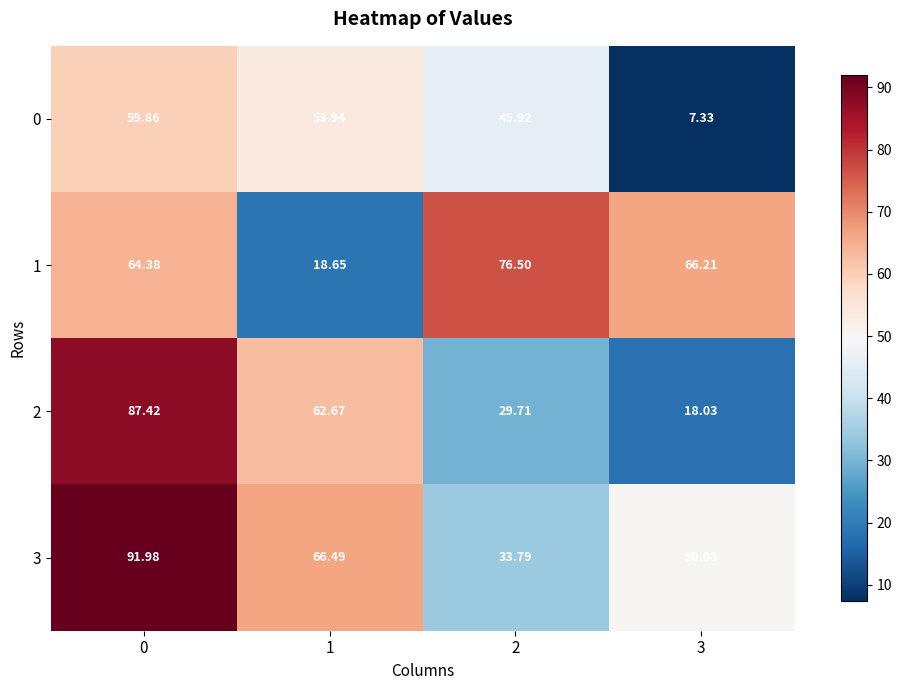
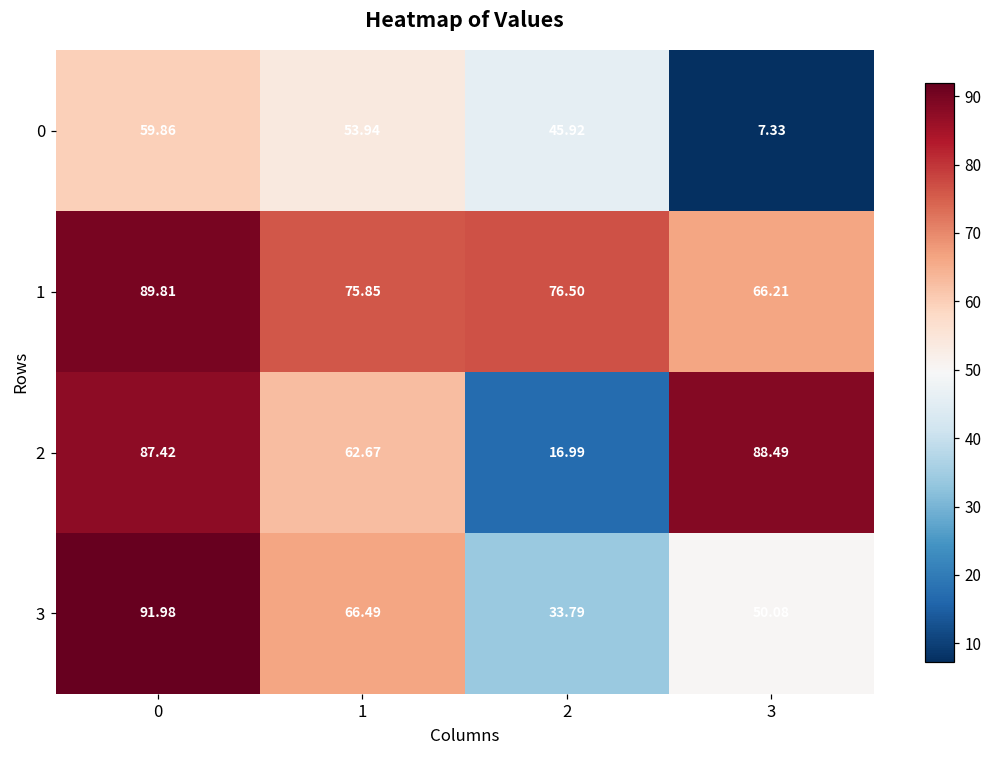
1, 0: 64.38 -> 89.81
1, 1: 18.65 -> 75.85
2, 2: 29.71 -> 16.99
2, 3: 18.03 -> 88.49
